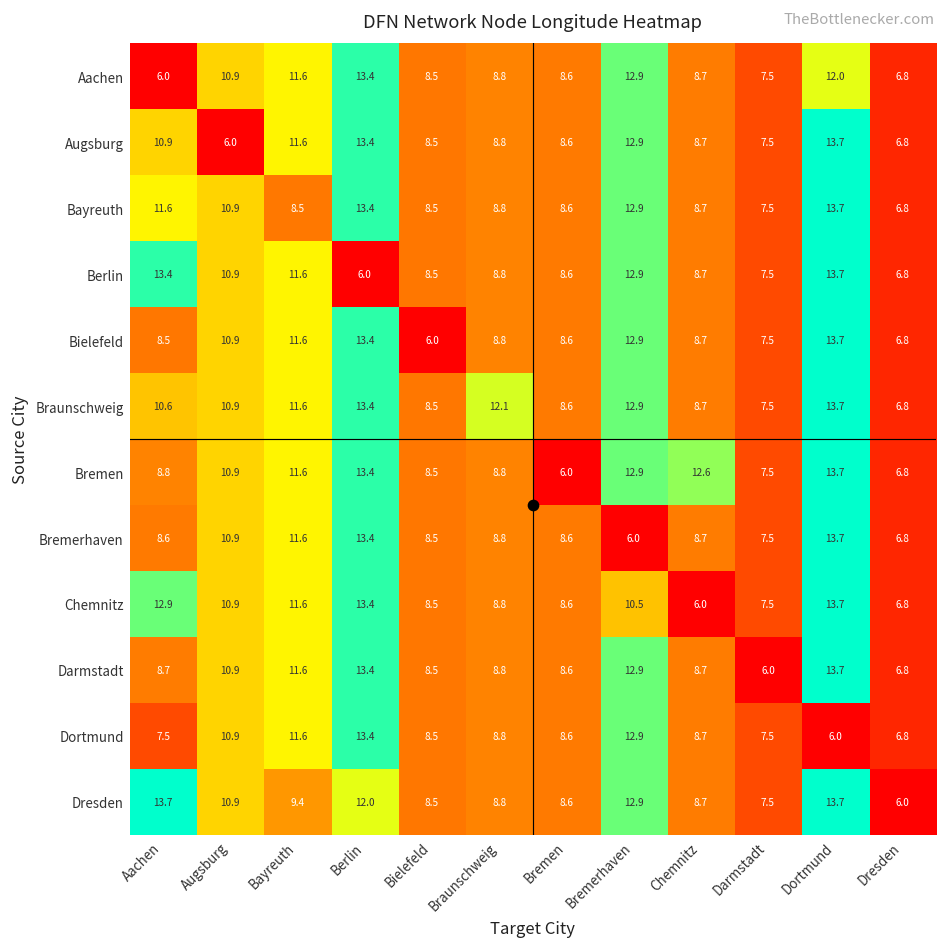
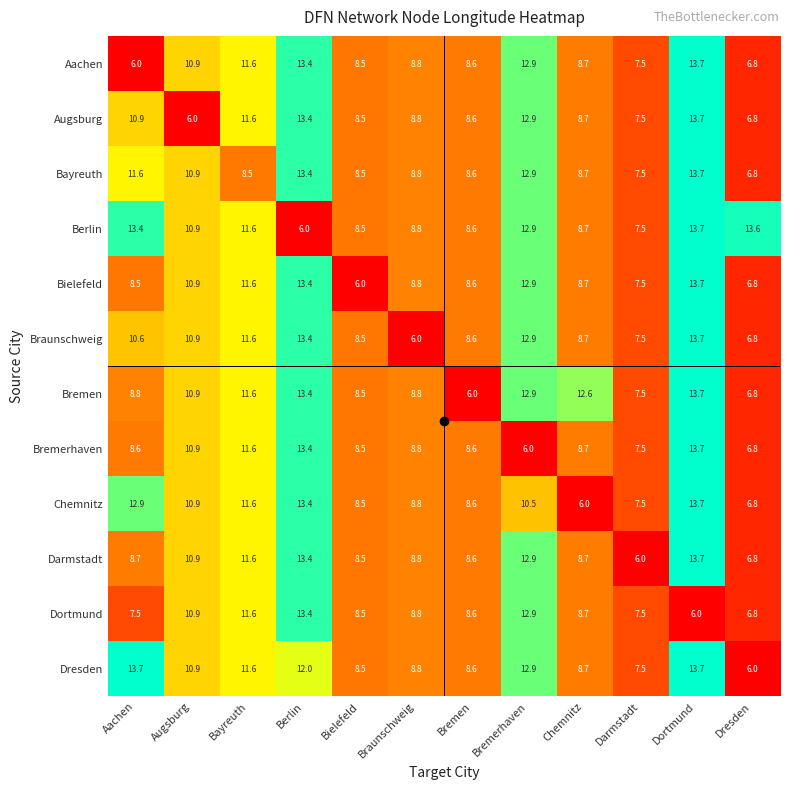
Aachen, Dortmund: 12.0 -> 13.7
Berlin, Dresden: 6.8 -> 13.6
Braunschweig, Braunschweig: 12.1 -> 6.0
Dresden, Bayreuth: 9.4 -> 11.6
